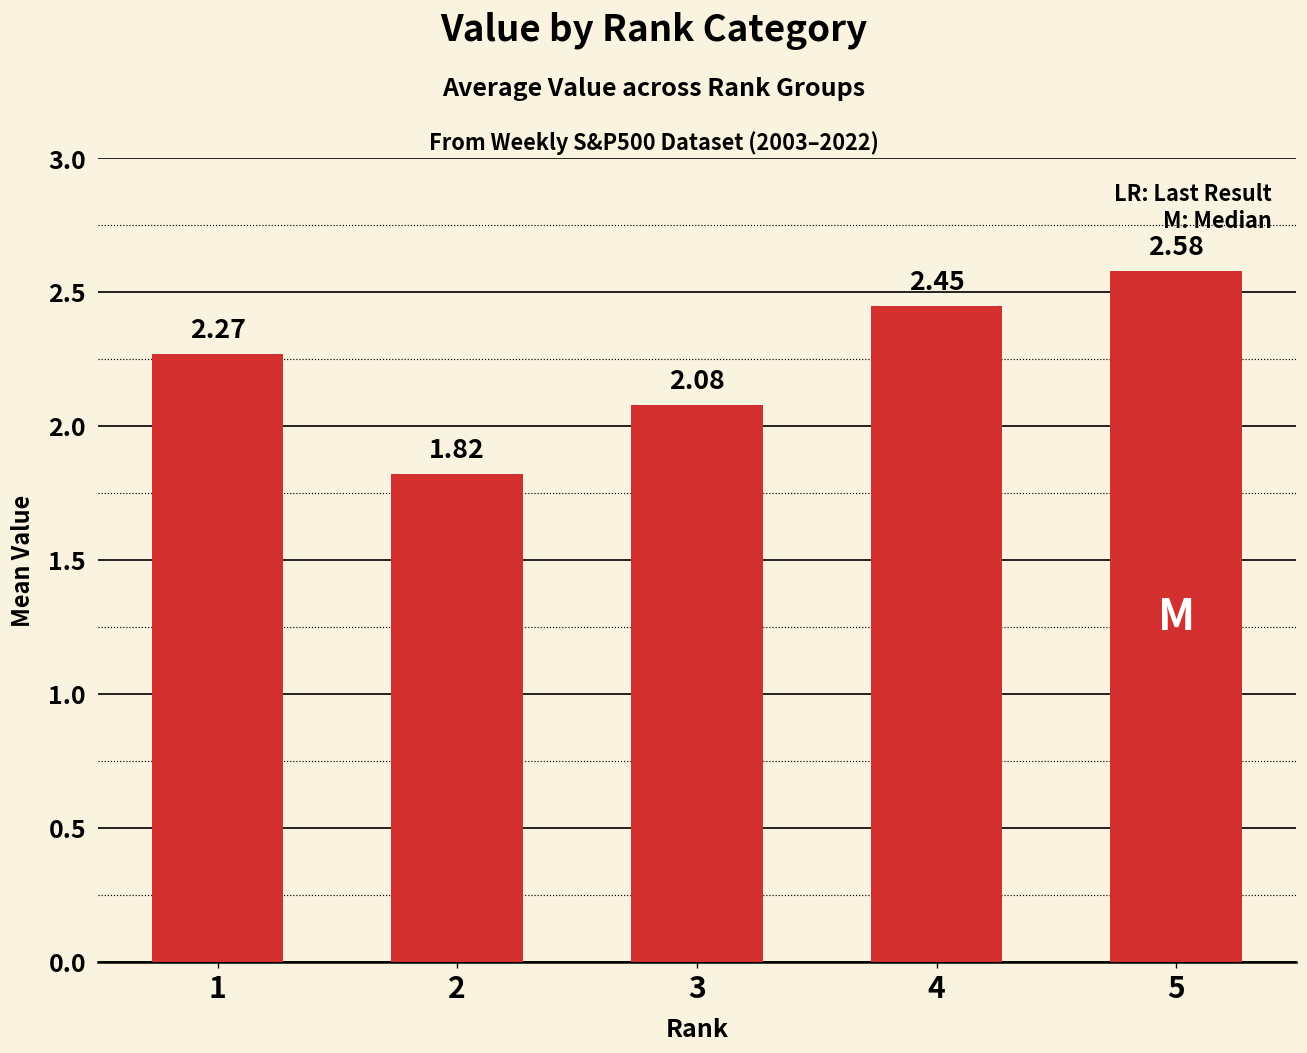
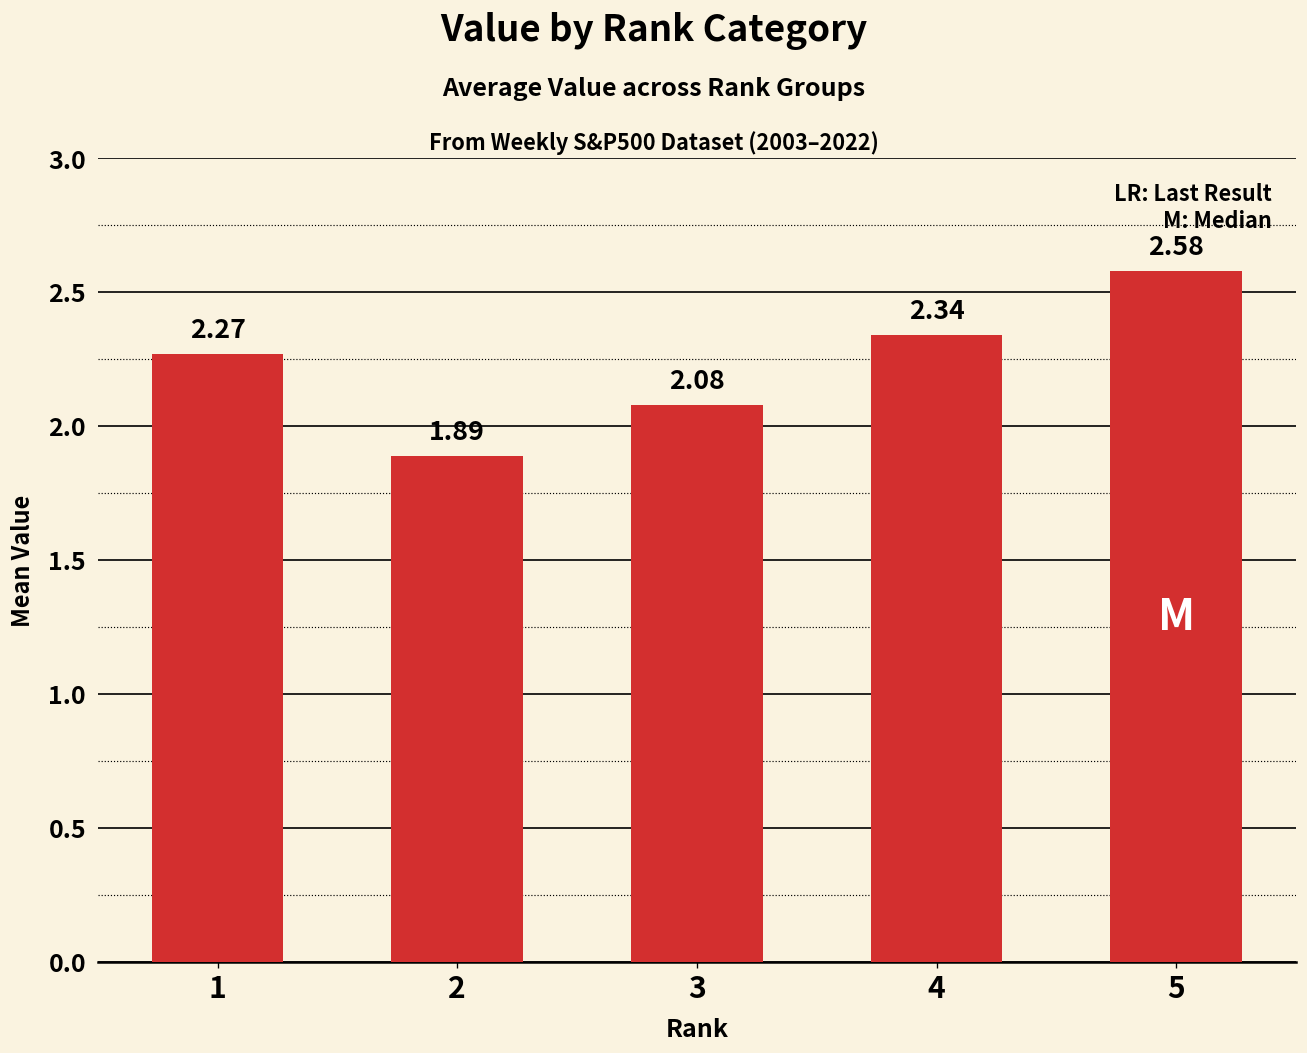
2: 1.82 -> 1.89
4: 2.45 -> 2.34
